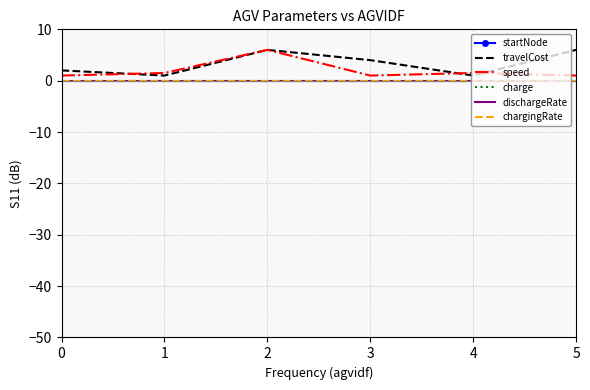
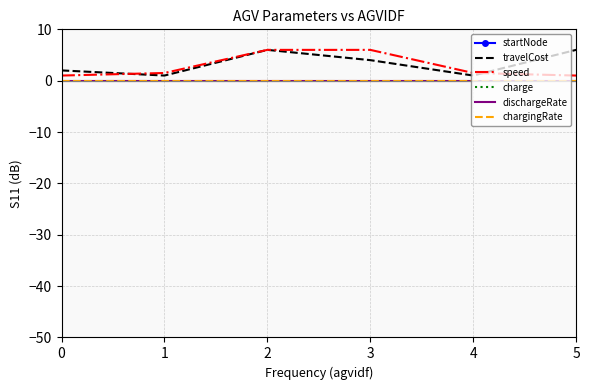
speed, 3: 1 -> 6
